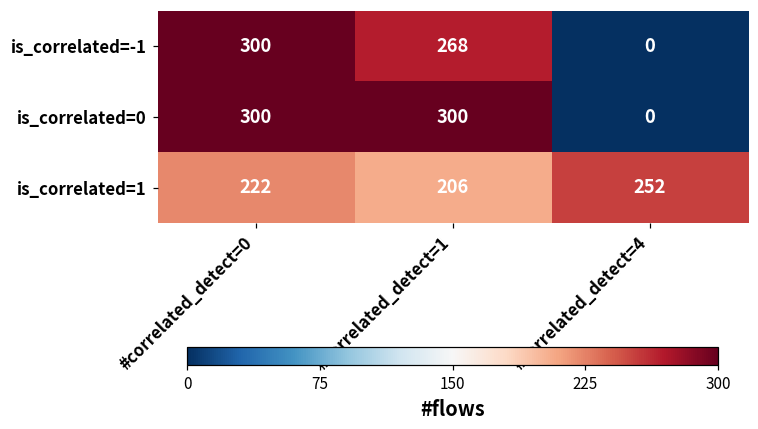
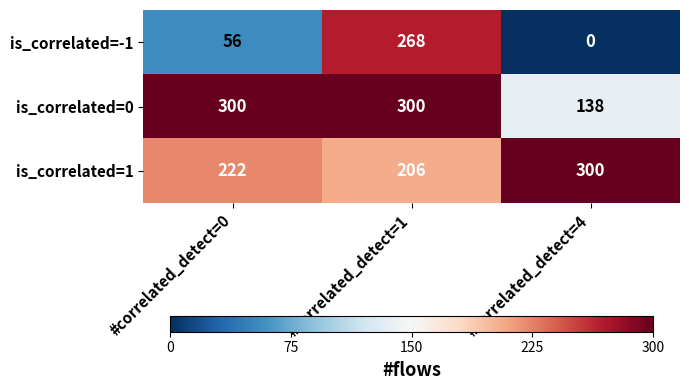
is_correlated=-1, #correlated_detect=0: 300 -> 56
is_correlated=0, #correlated_detect=4: 0 -> 138
is_correlated=1, #correlated_detect=4: 252 -> 300
